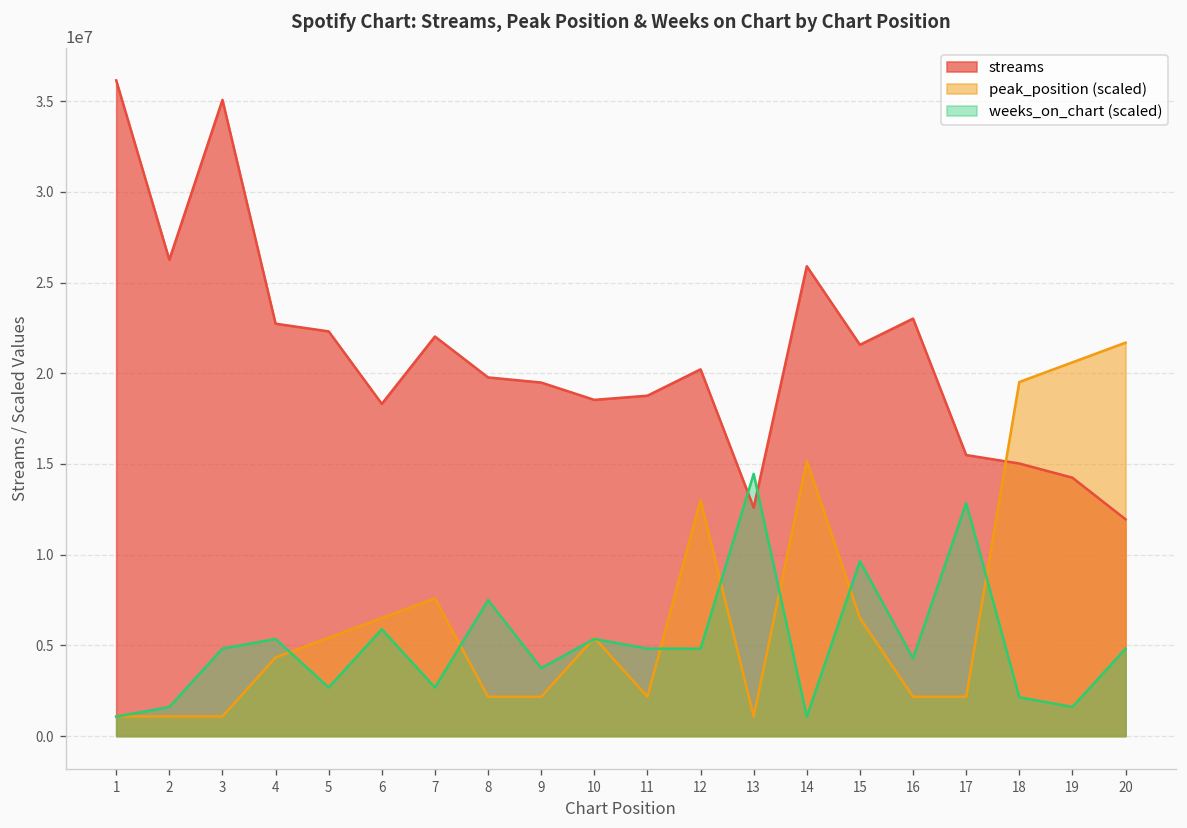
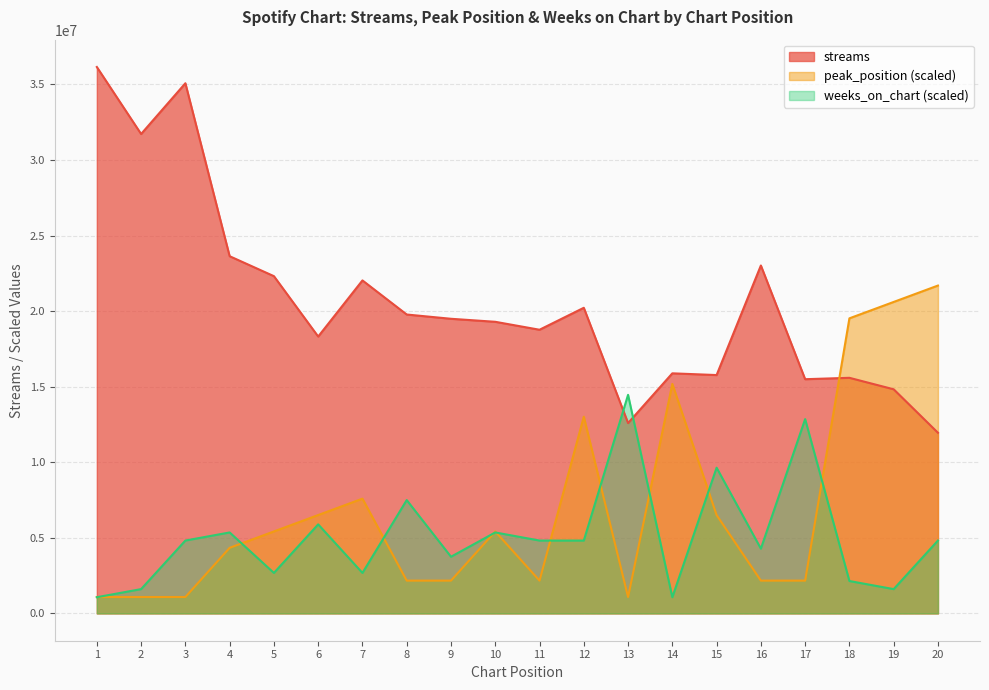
streams, 2: 26300000 -> 31700000
streams, 4: 22700000 -> 23600000
streams, 10: 18500000 -> 19300000
streams, 14: 25900000 -> 15900000
streams, 15: 21600000 -> 15800000
streams, 18: 15000000 -> 15600000
streams, 19: 14200000 -> 14800000
